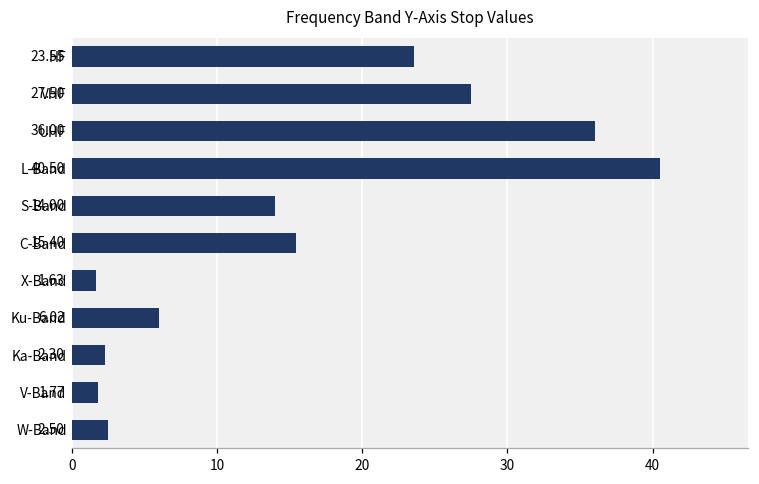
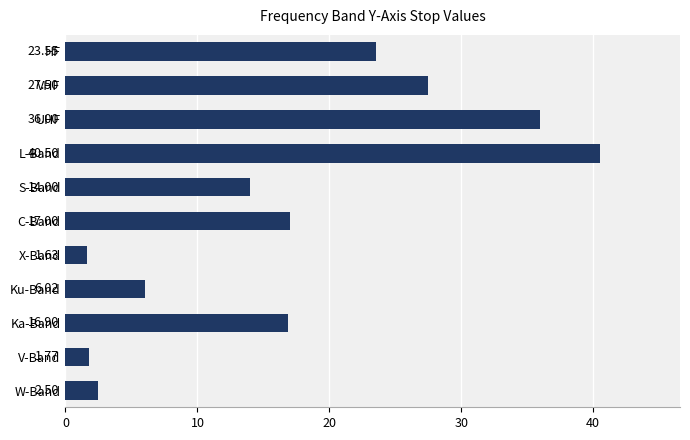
C-Band: 15.40 -> 17.00
Ka-Band: 2.30 -> 16.90
